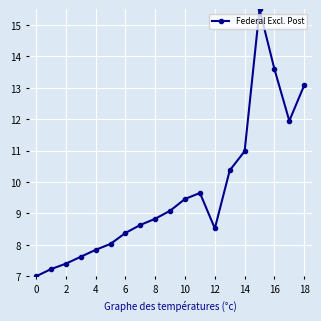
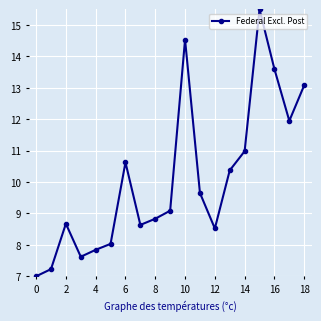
2: 7.4 -> 8.7
6: 8.4 -> 10.6
10: 9.5 -> 14.5
